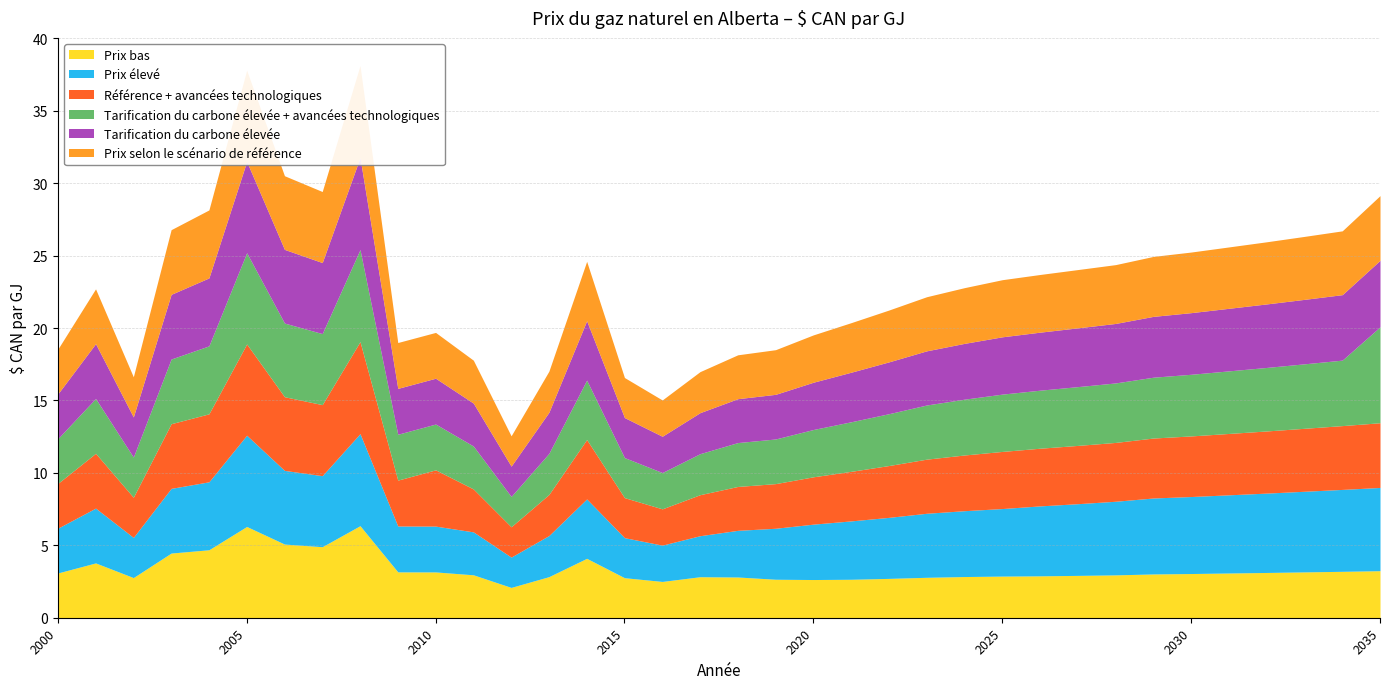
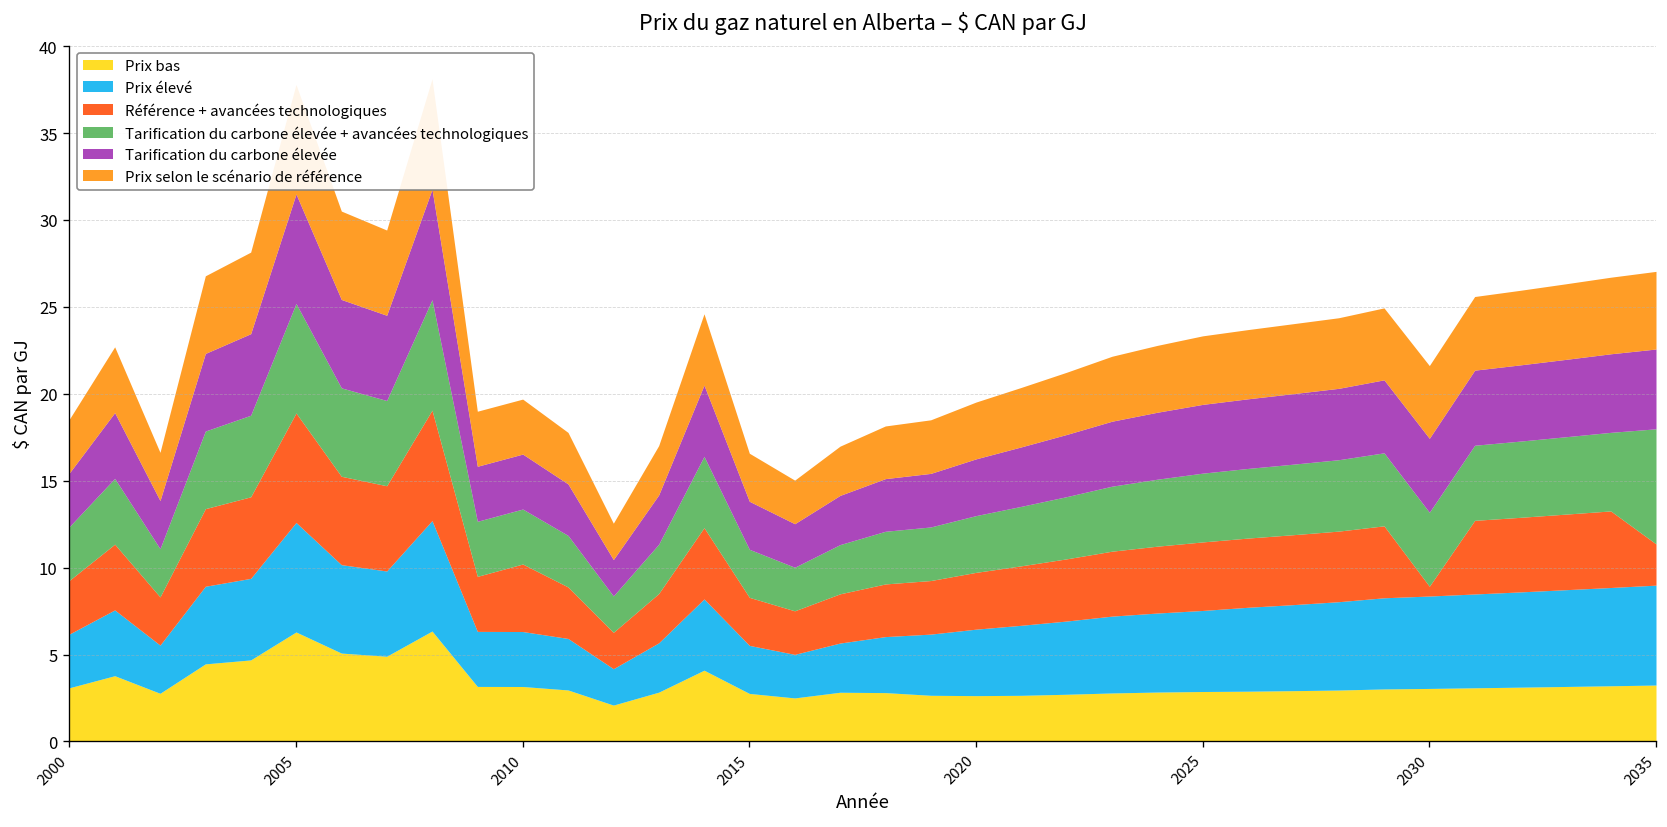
Référence + avancées technologiques, 2030: 4.2 -> 0.6
Référence + avancées technologiques, 2035: 4.5 -> 2.4
